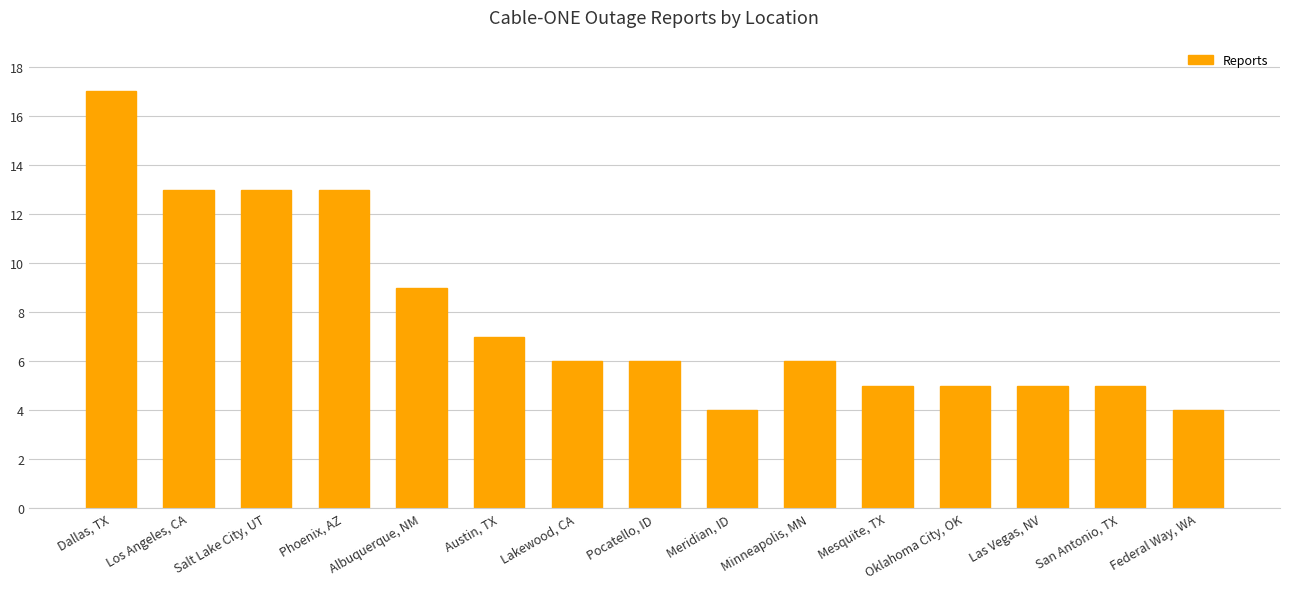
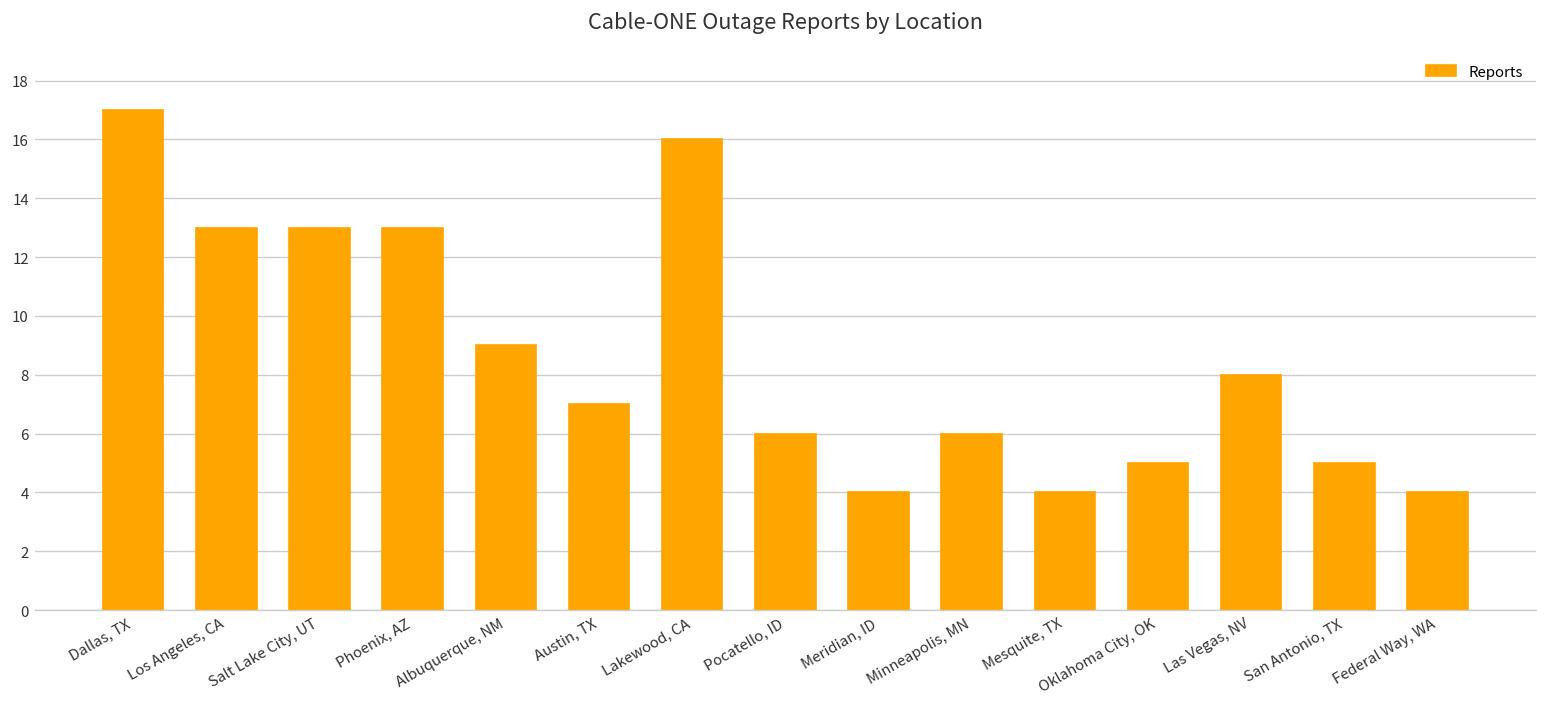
Lakewood, CA: 6 -> 16
Mesquite, TX: 5 -> 4
Las Vegas, NV: 5 -> 8
